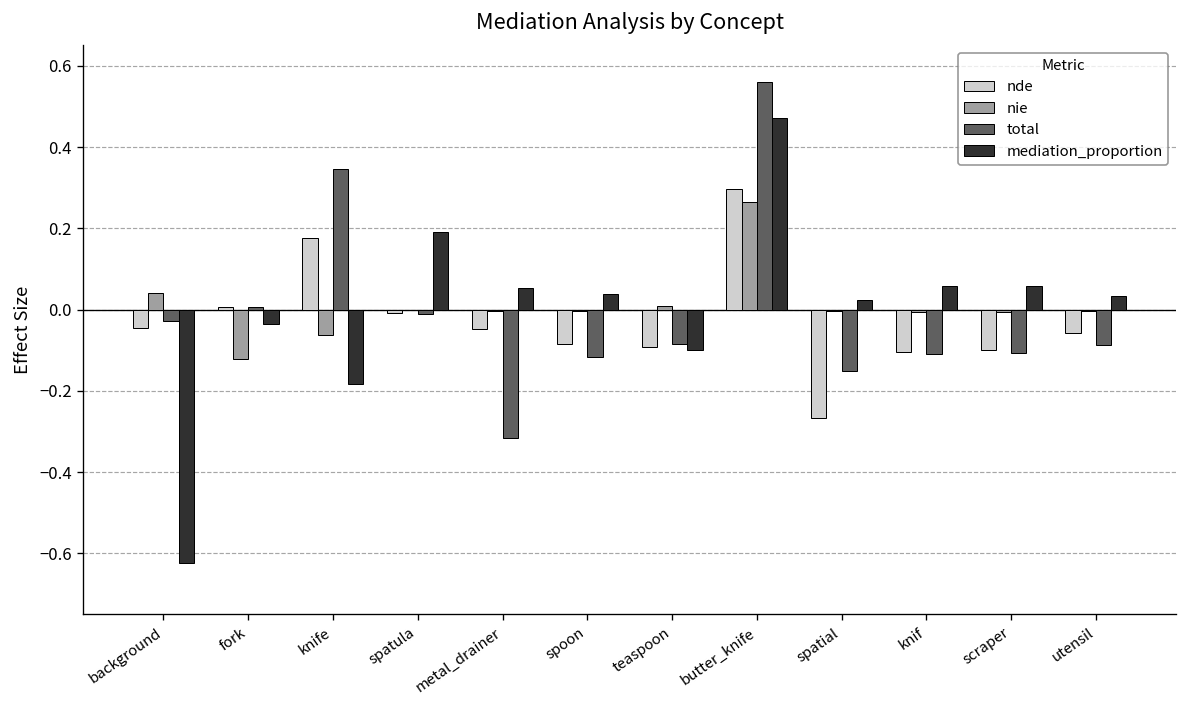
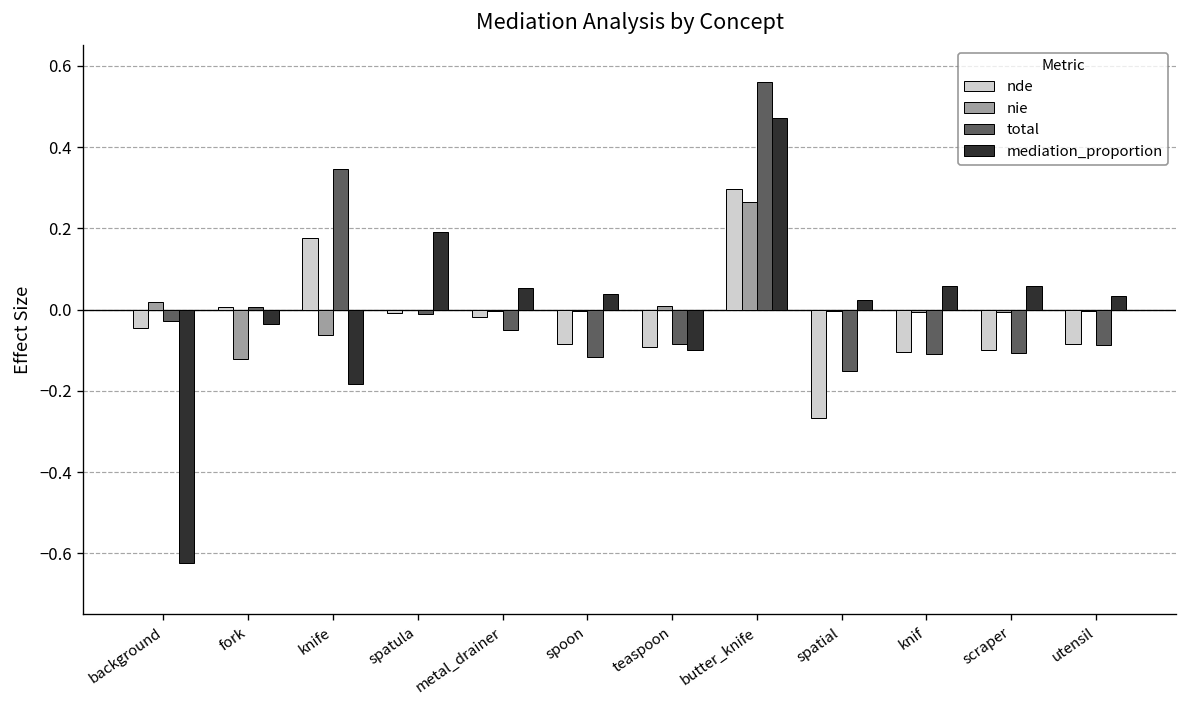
nie, background: 0.04 -> 0.02
nde, metal_drainer: -0.05 -> -0.02
total, metal_drainer: -0.32 -> -0.05
nde, utensil: -0.06 -> -0.08
